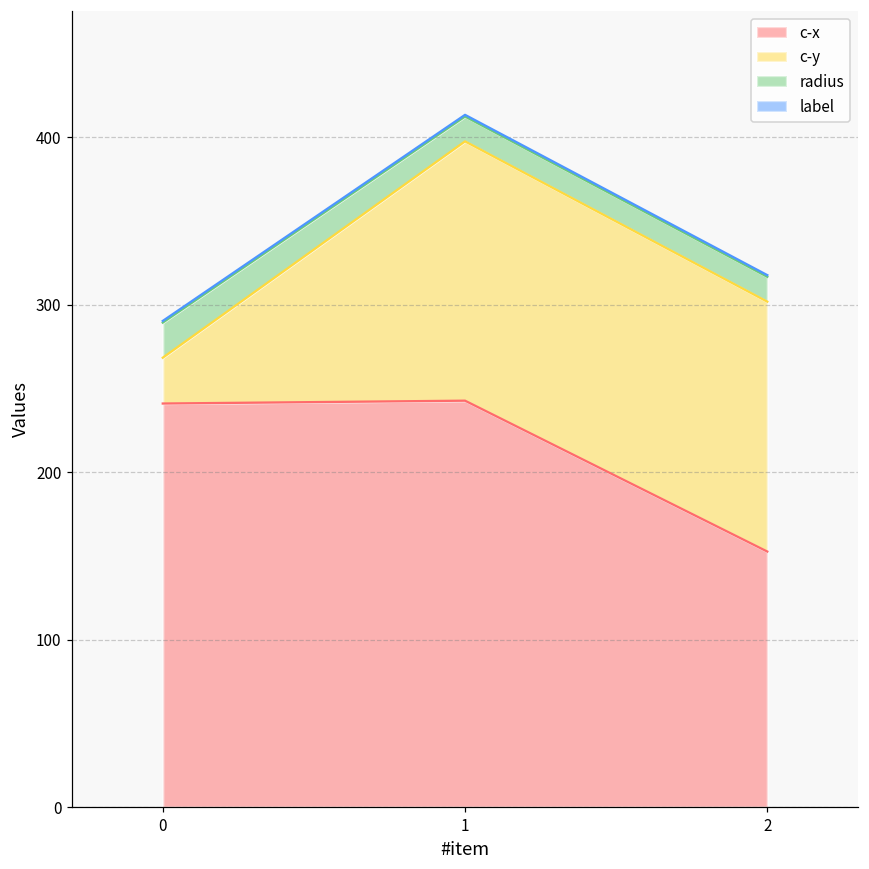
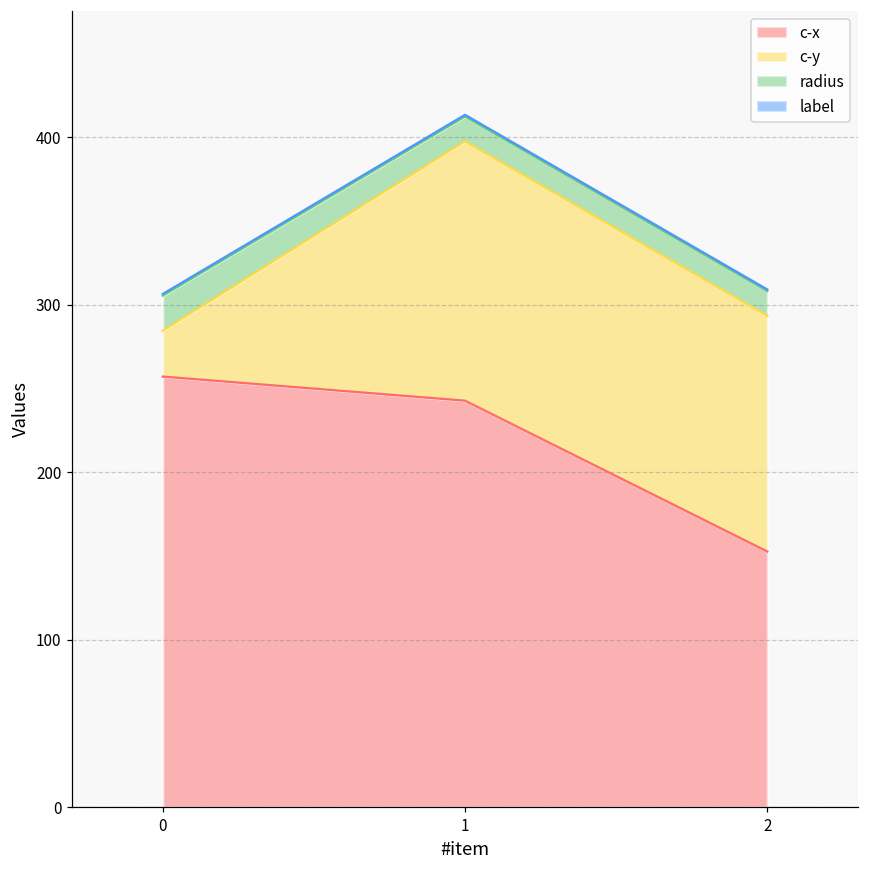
c-x, 0: 241 -> 257
c-y, 2: 149 -> 141
